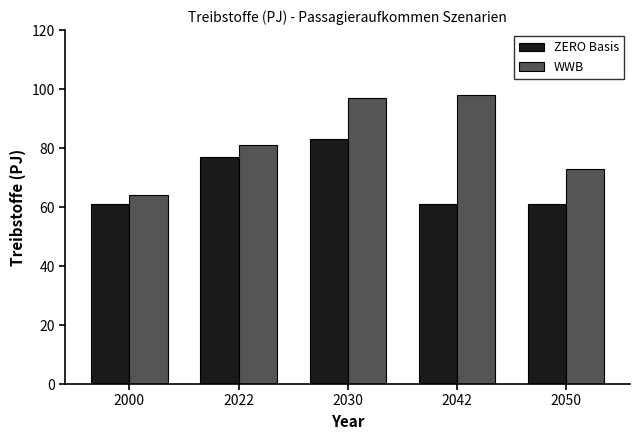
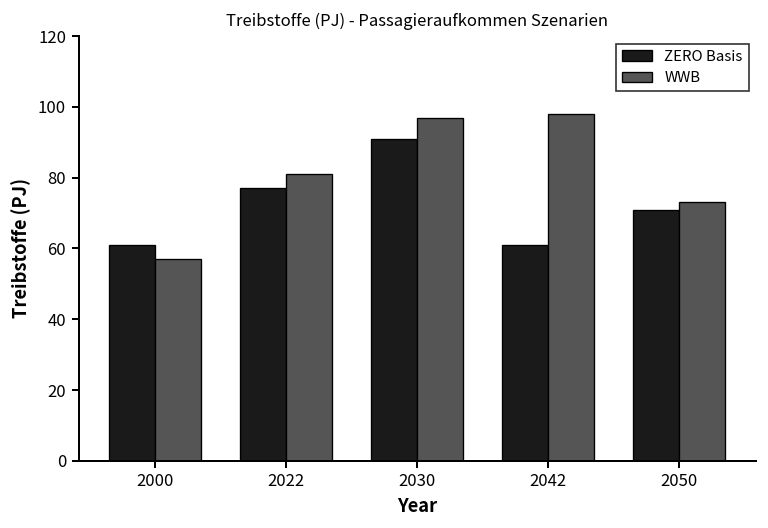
WWB, 2000: 64 -> 57
ZERO Basis, 2030: 83 -> 91
ZERO Basis, 2050: 61 -> 71
